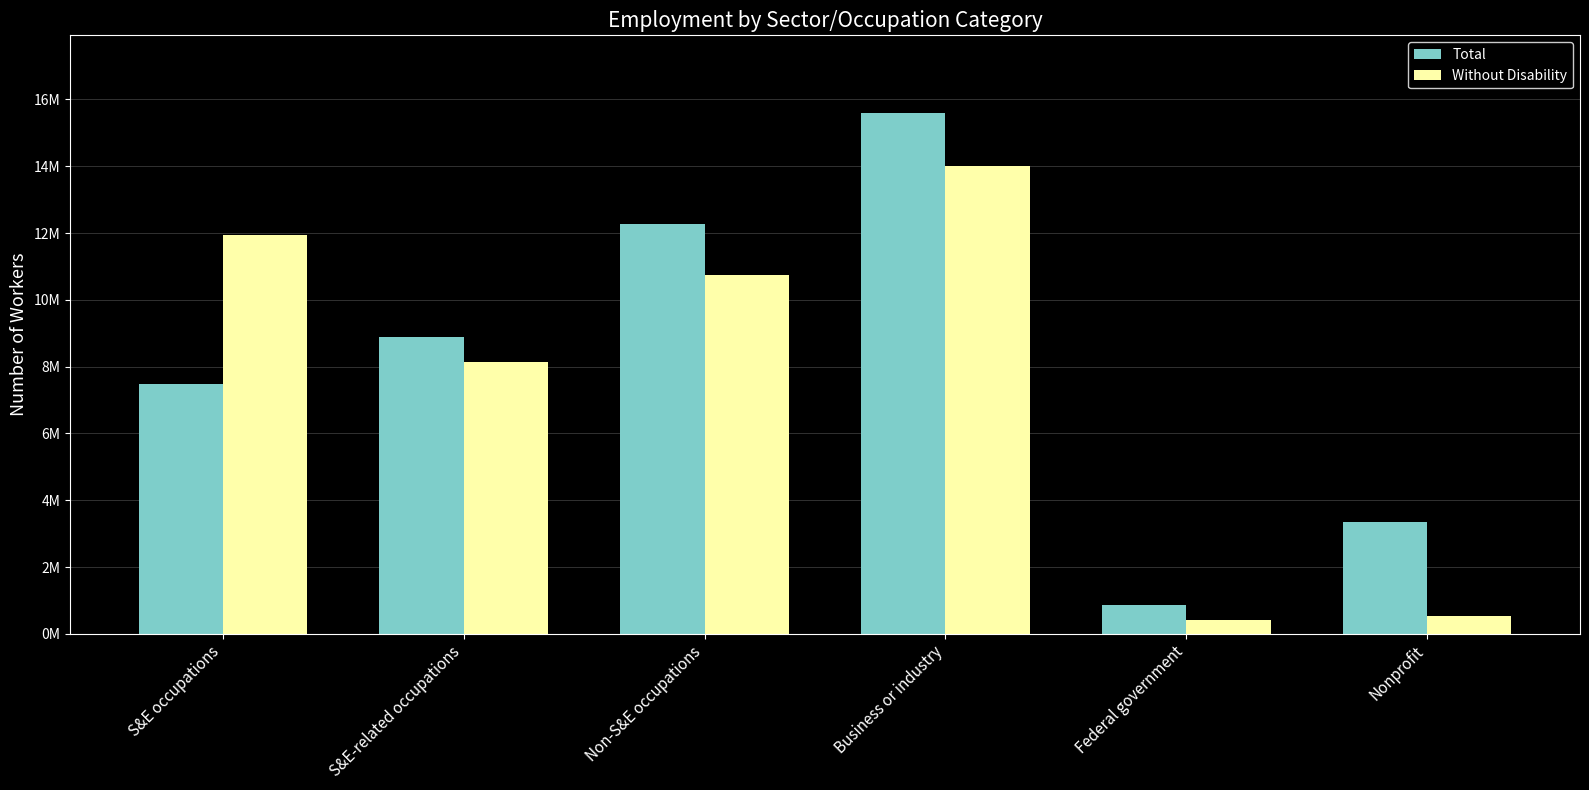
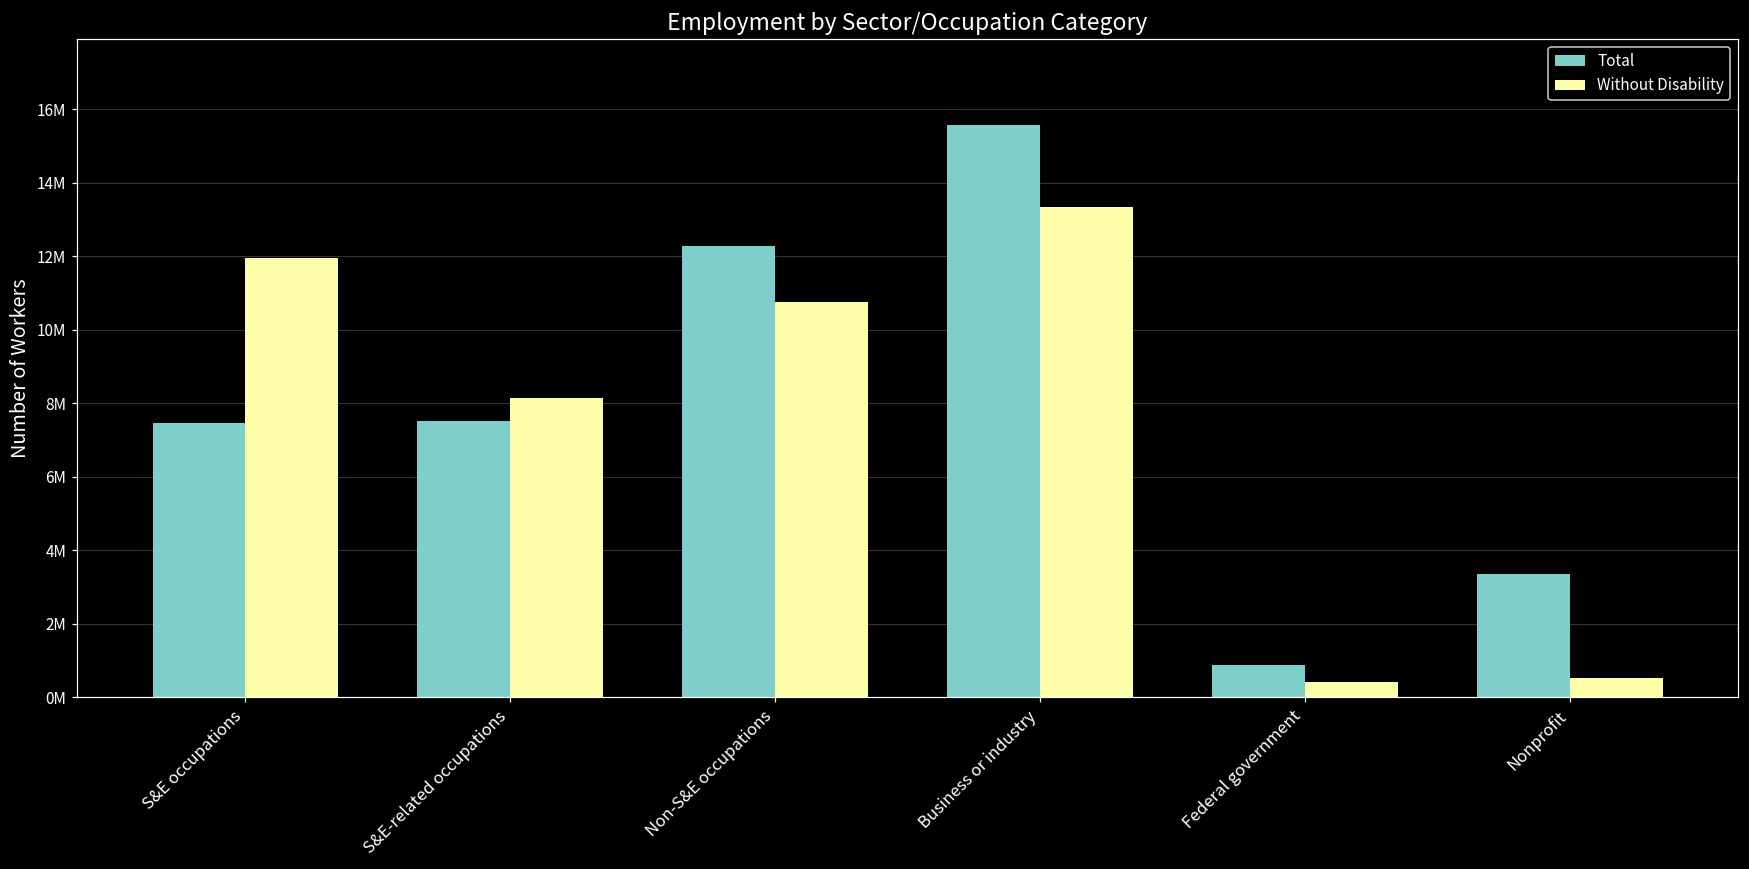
Total, S&E-related occupations: 8900000 -> 7500000
Without Disability, Business or industry: 14000000 -> 13400000
